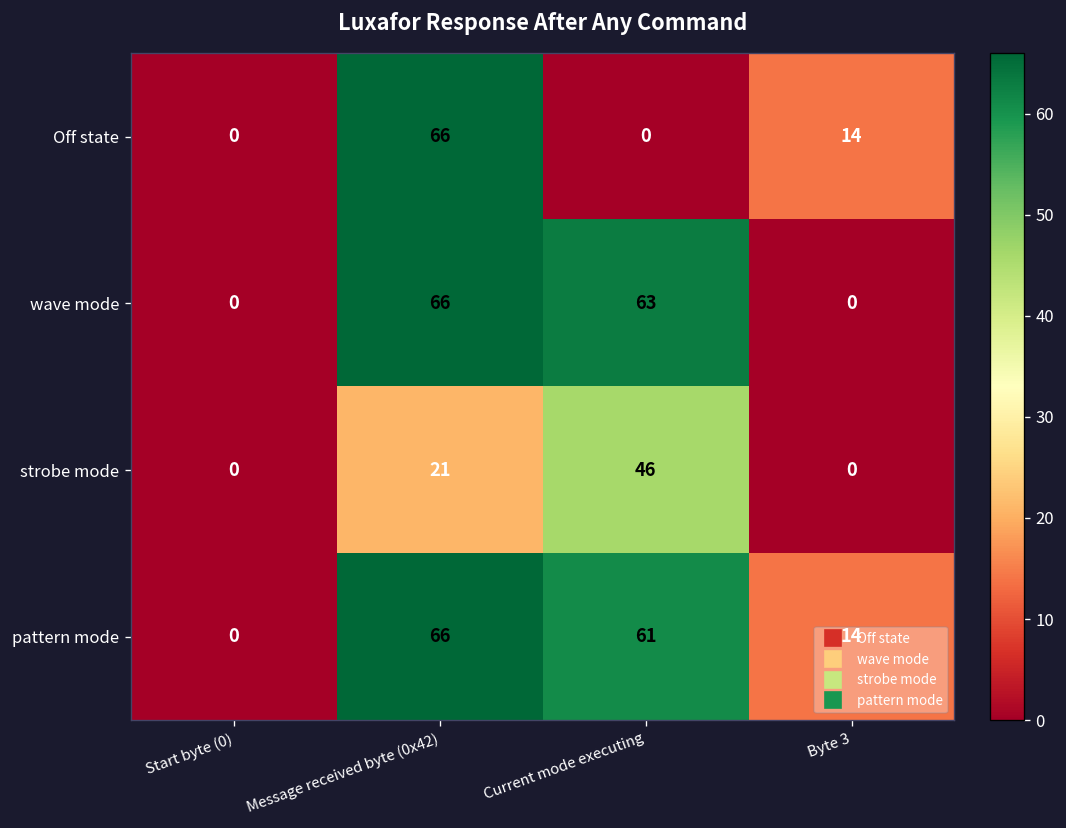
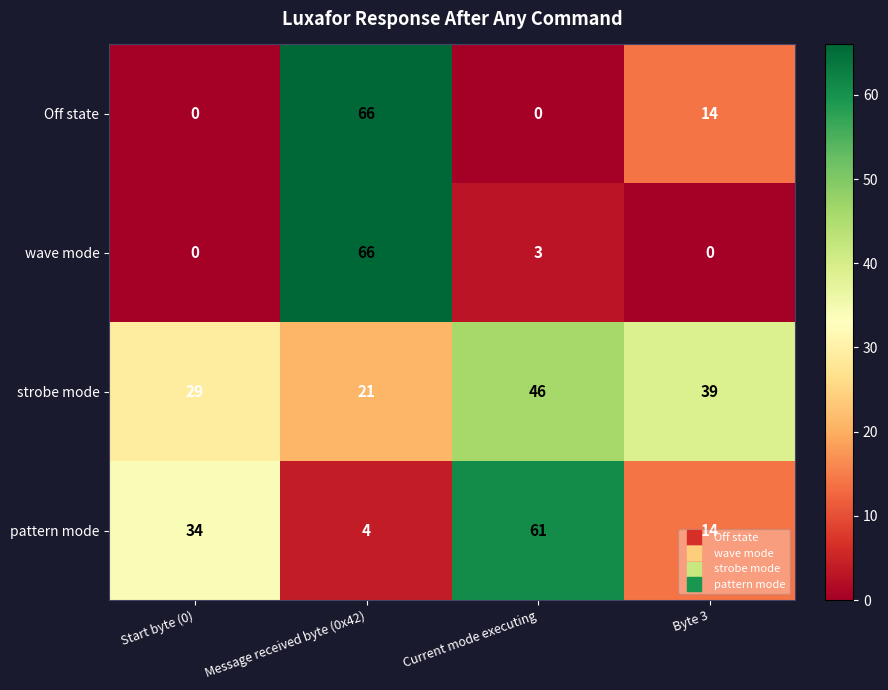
wave mode, Current mode executing: 63 -> 3
strobe mode, Start byte (0): 0 -> 29
strobe mode, Byte 3: 0 -> 39
pattern mode, Start byte (0): 0 -> 34
pattern mode, Message received byte (0x42): 66 -> 4
